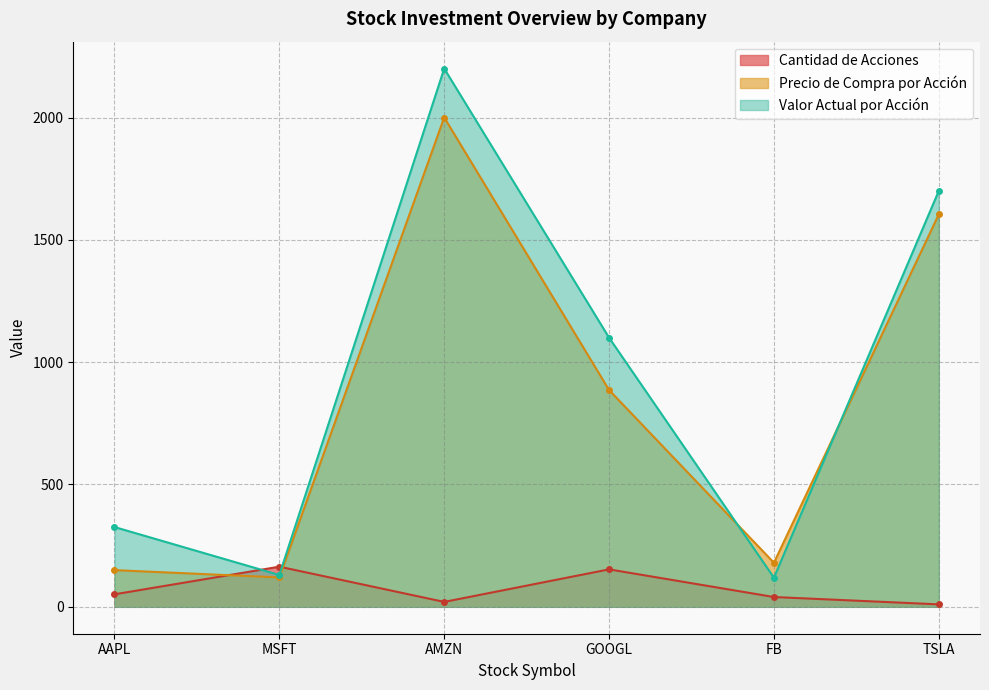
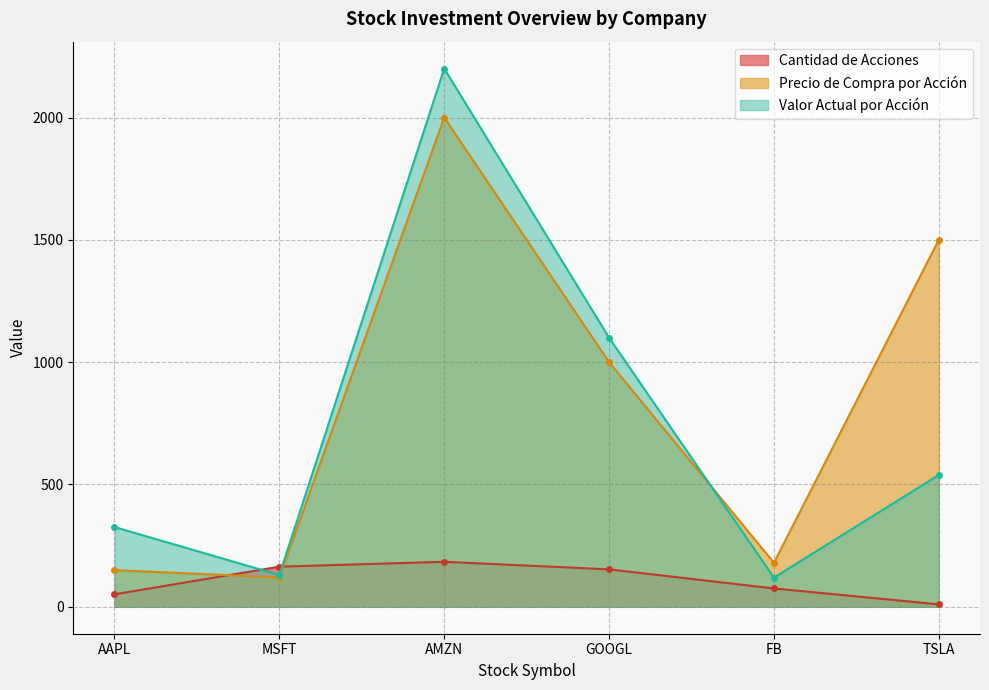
Cantidad de Acciones, AMZN: 20 -> 180
Precio de Compra por Acción, GOOGL: 890 -> 1000
Cantidad de Acciones, FB: 40 -> 80
Precio de Compra por Acción, TSLA: 1600 -> 1500
Valor Actual por Acción, TSLA: 1700 -> 540
